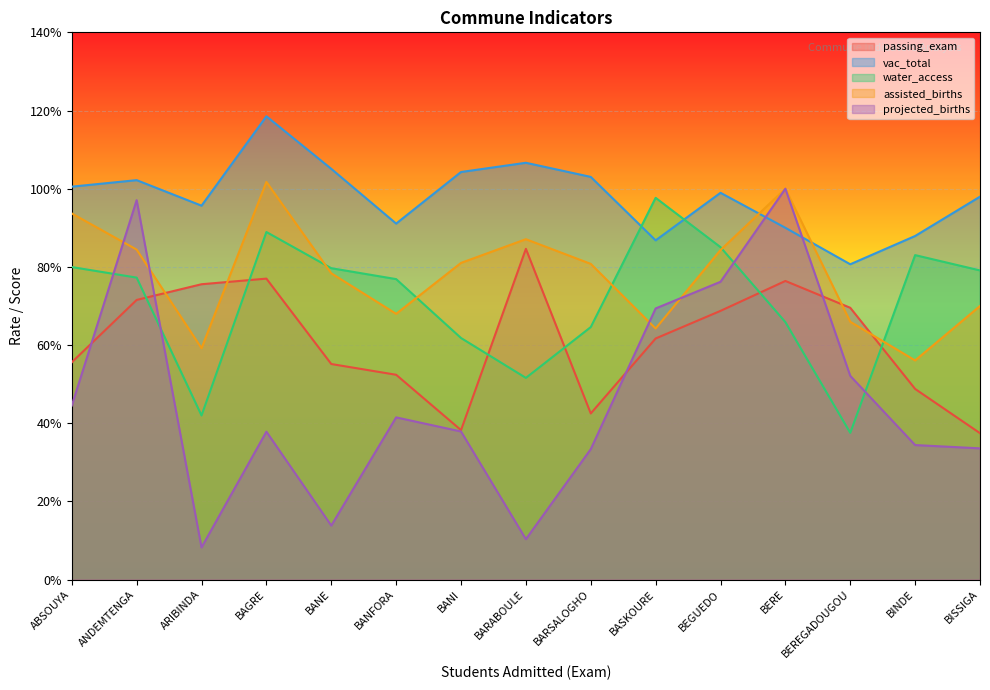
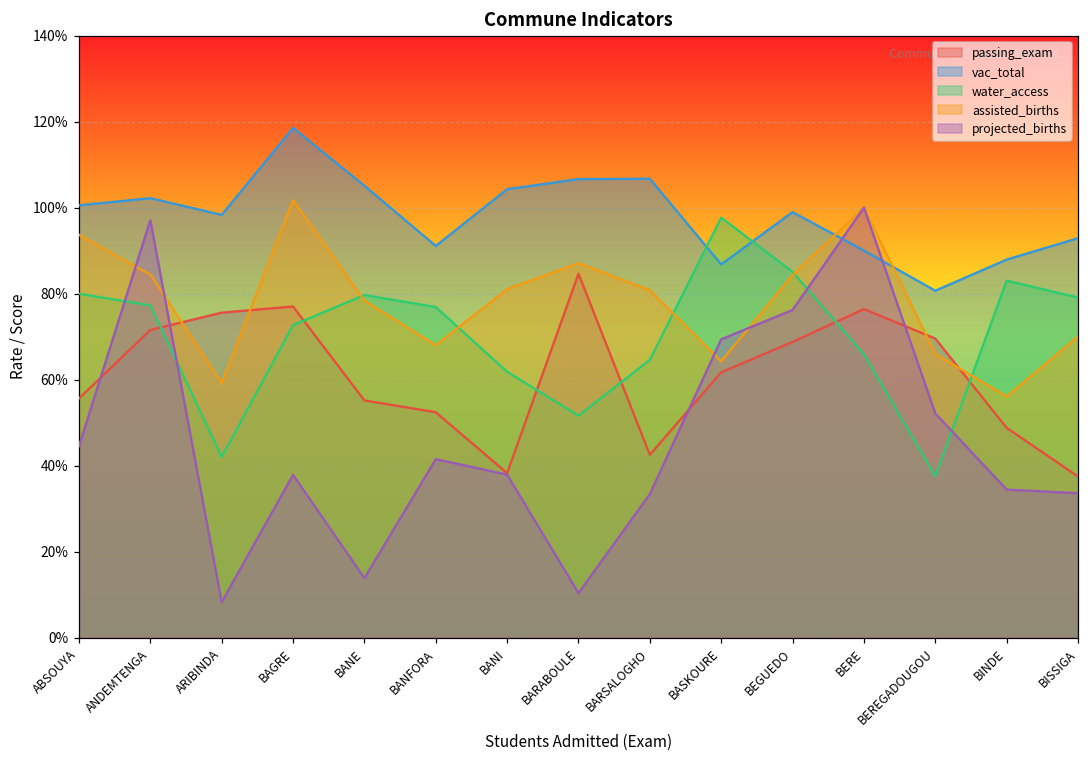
vac_total, ARIBINDA: 96% -> 98%
water_access, BAGRE: 89% -> 73%
vac_total, BARSALOGHO: 103% -> 107%
vac_total, BISSIGA: 98% -> 93%
